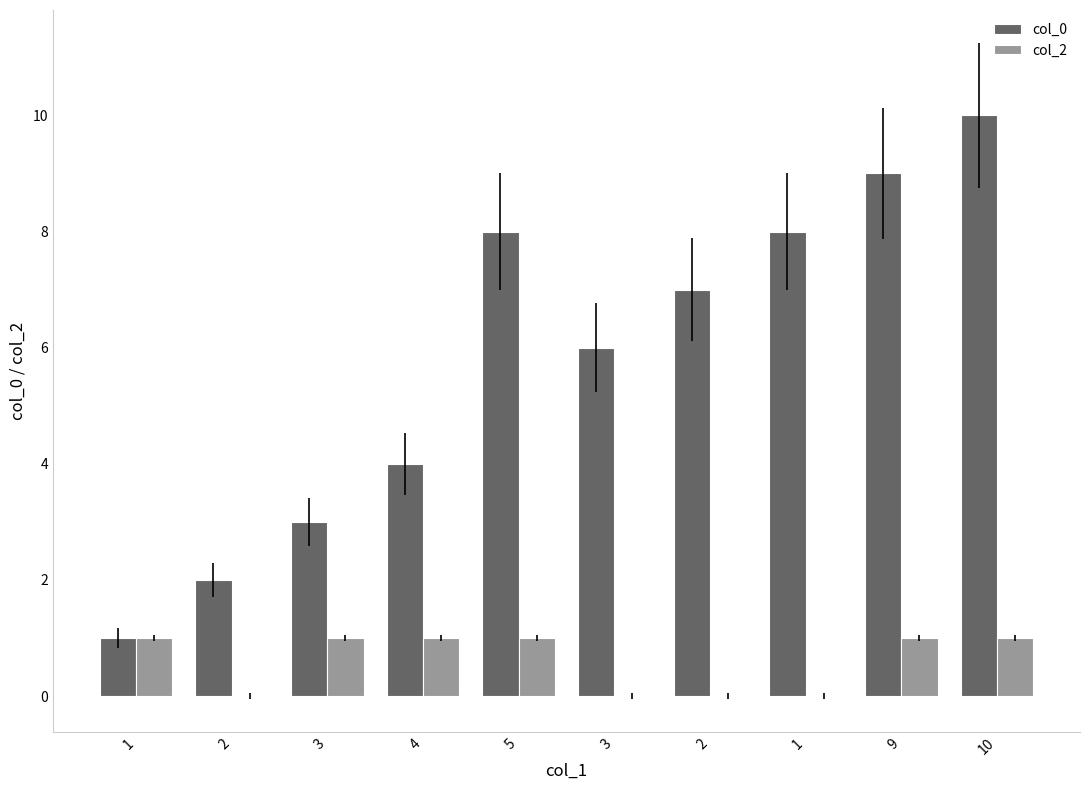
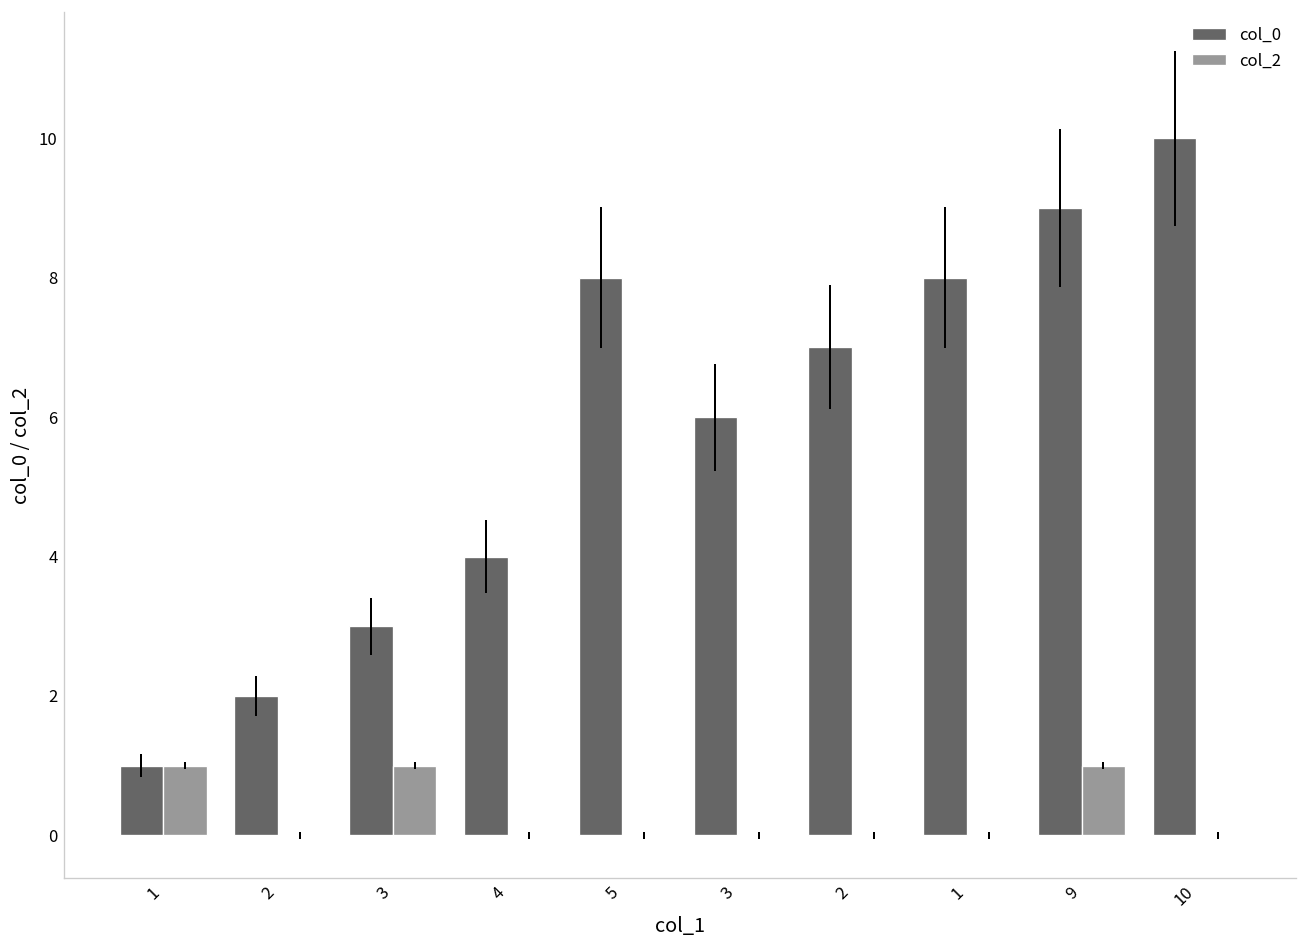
col_2, 4: 1 -> 0
col_2, 5: 1 -> 0
col_2, 10: 1 -> 0
